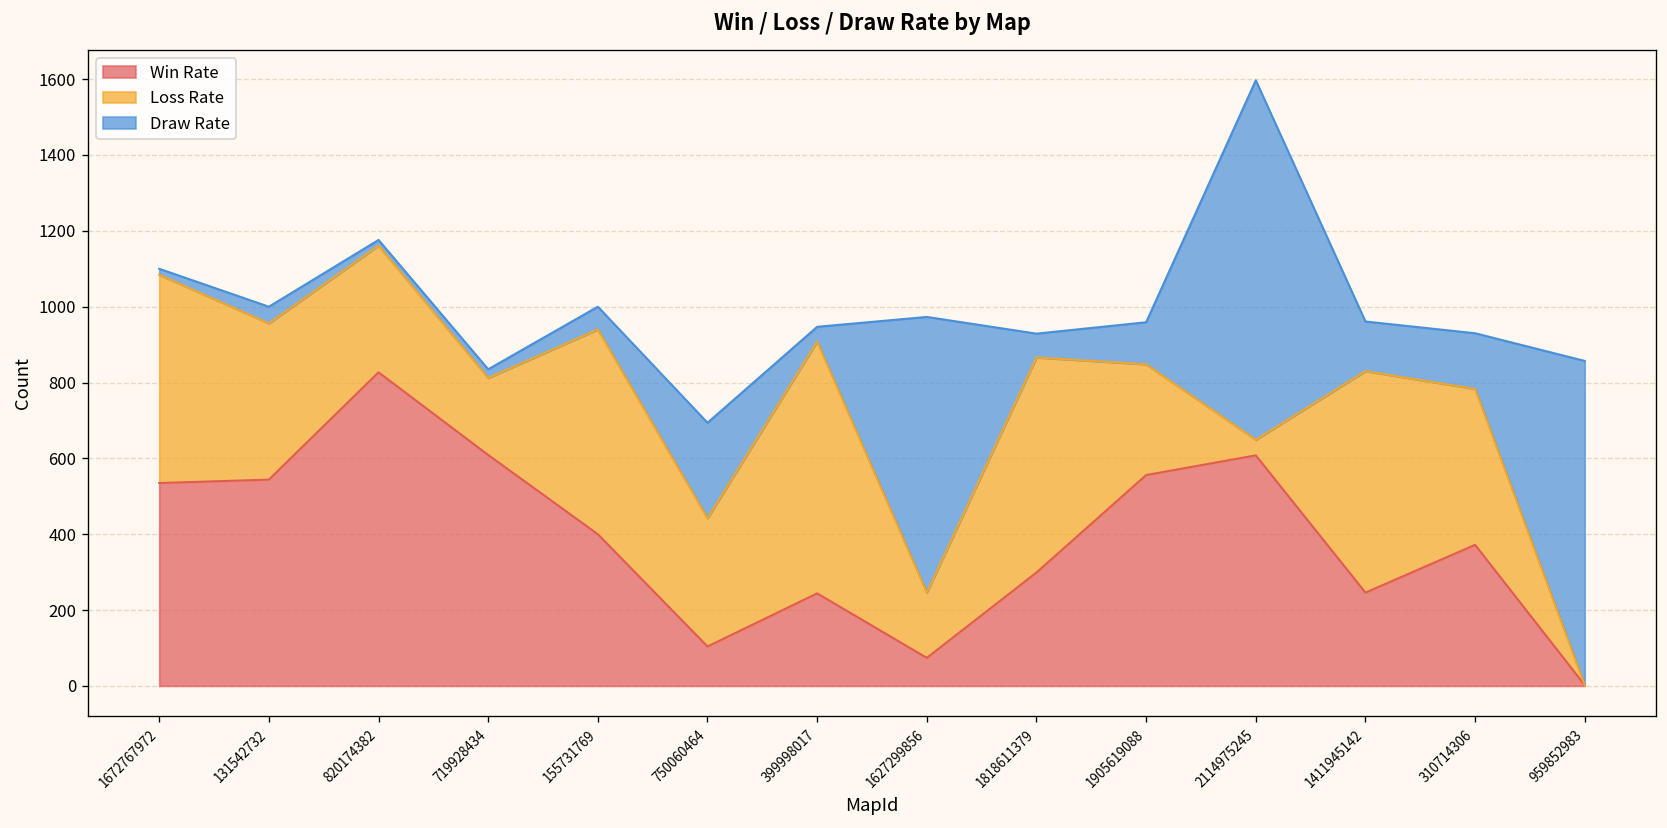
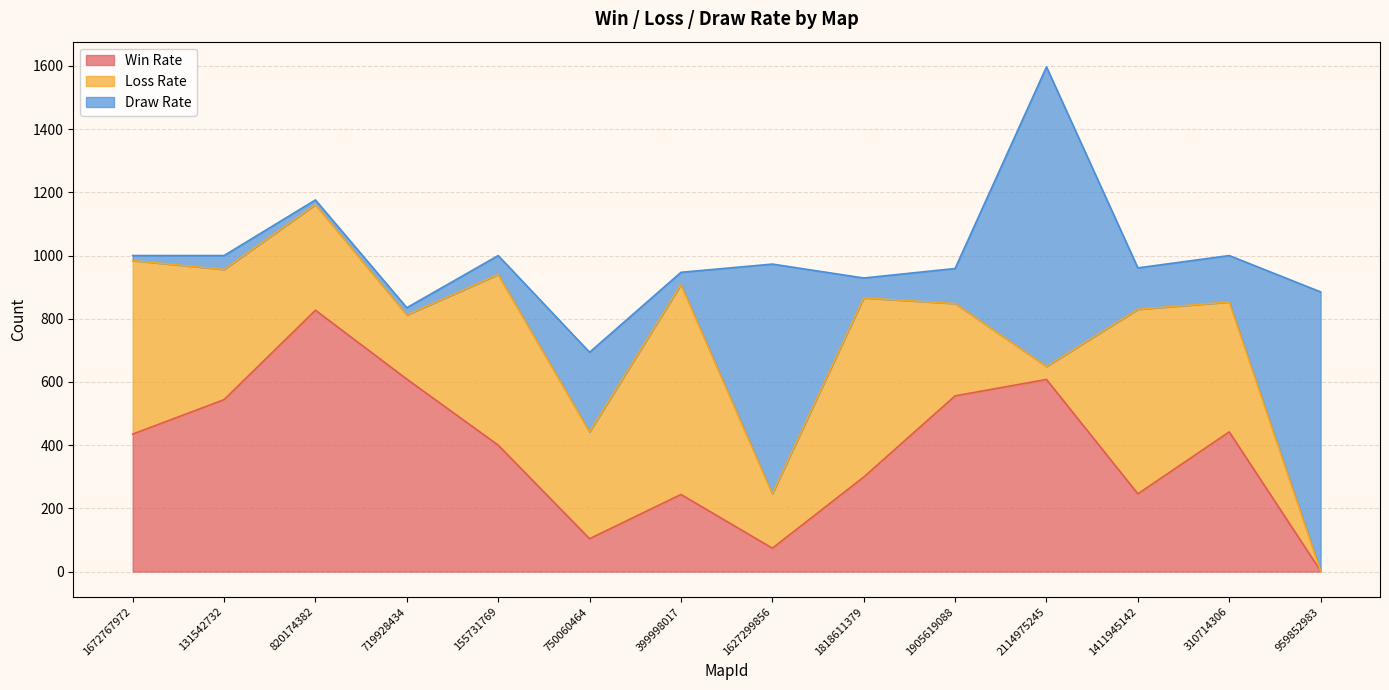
Win Rate, 1672767972: 540 -> 440
Win Rate, 310714306: 370 -> 440
Draw Rate, 959852983: 860 -> 880
